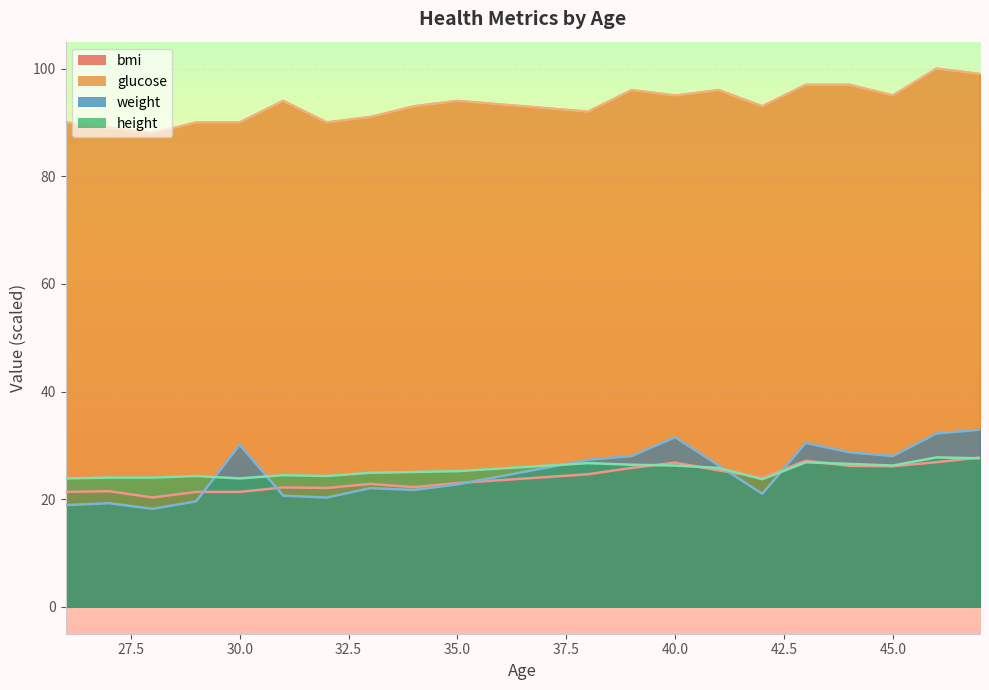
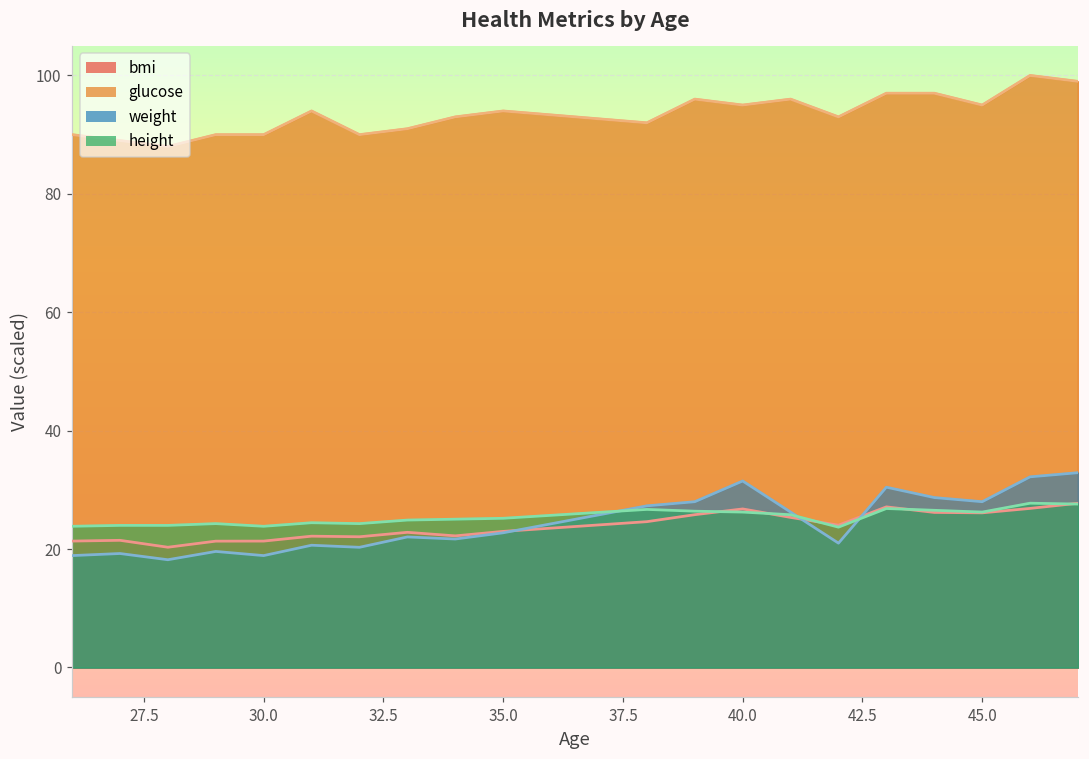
weight, 30.0: 30 -> 19
